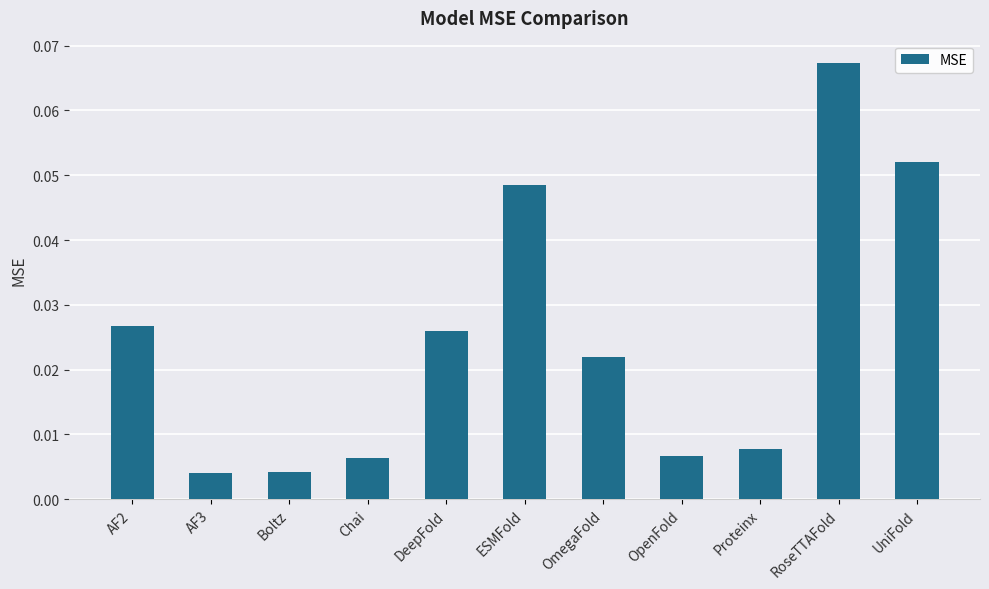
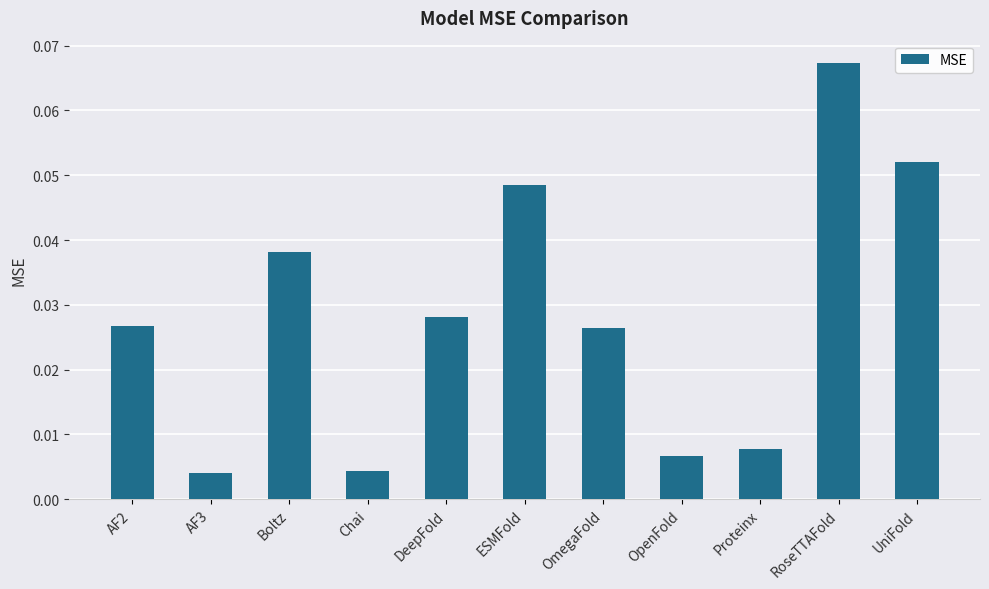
Boltz: 0.004 -> 0.038
Chai: 0.006 -> 0.004
DeepFold: 0.026 -> 0.028
OmegaFold: 0.022 -> 0.026
